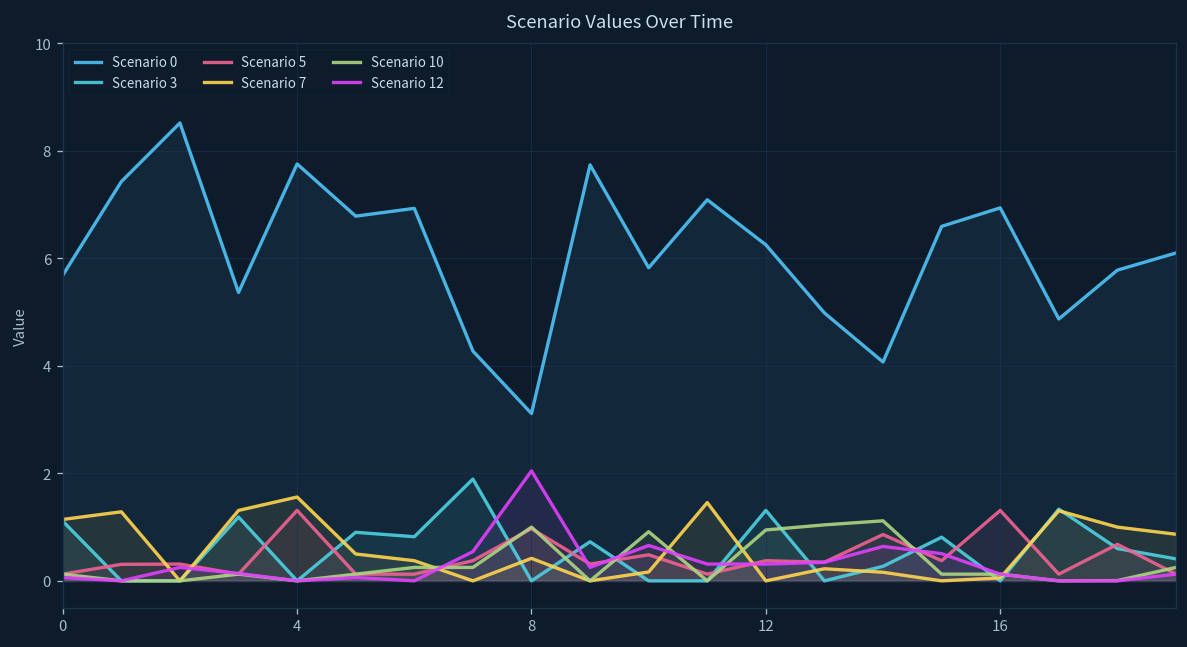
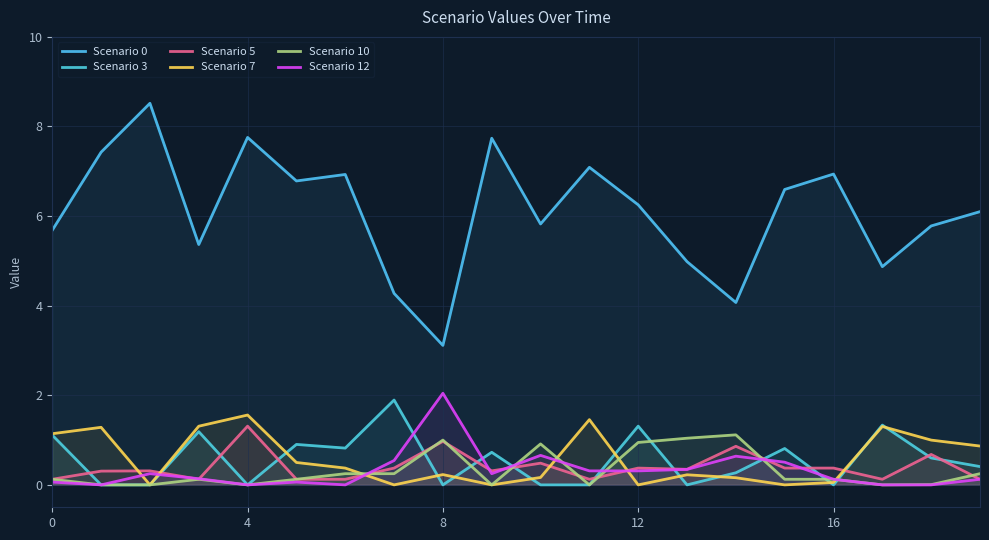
Scenario 7, 8: 0.4 -> 0.2
Scenario 5, 16: 1.3 -> 0.4
